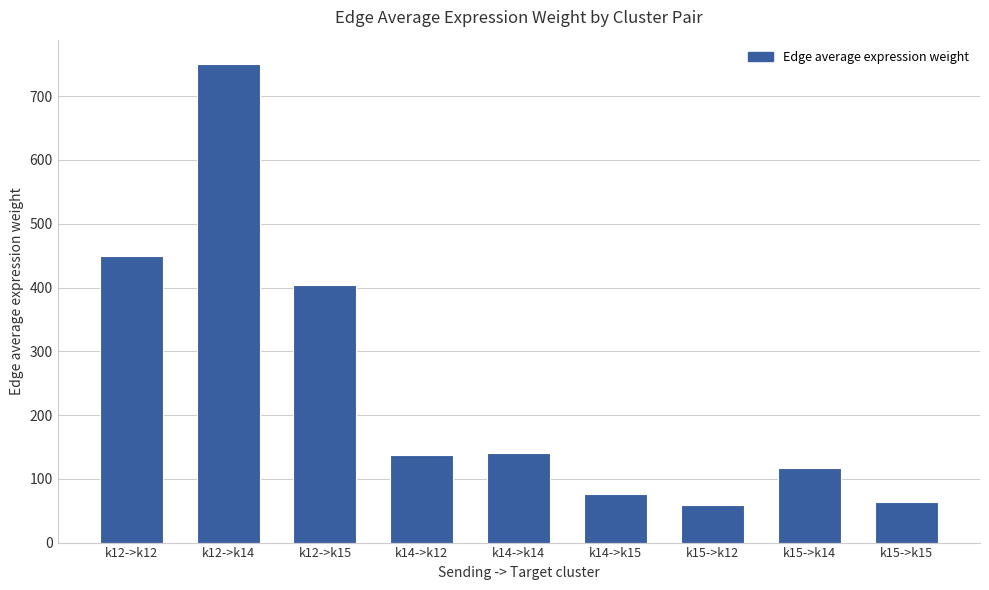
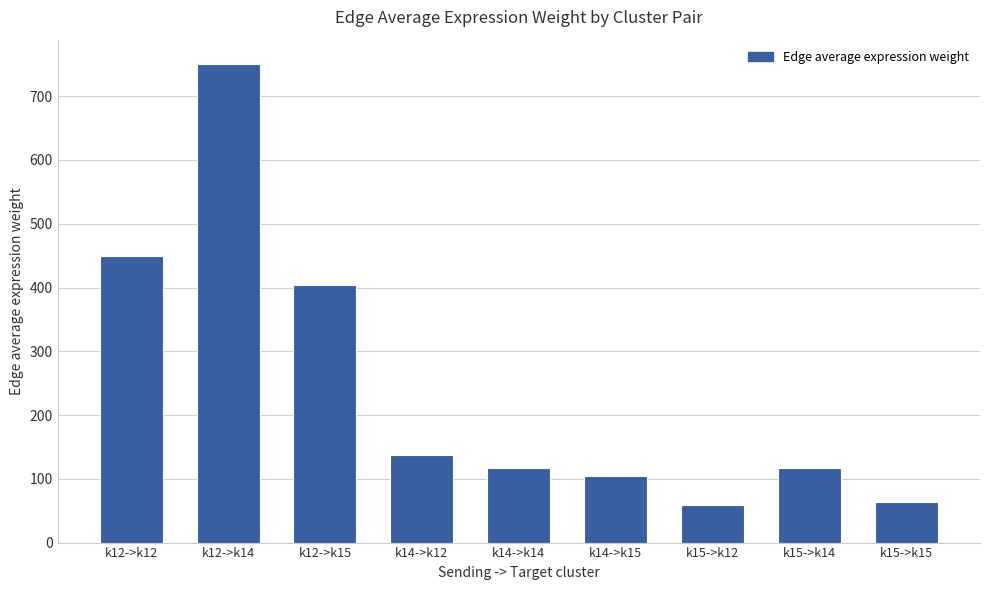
k14->k14: 140 -> 120
k14->k15: 80 -> 100
